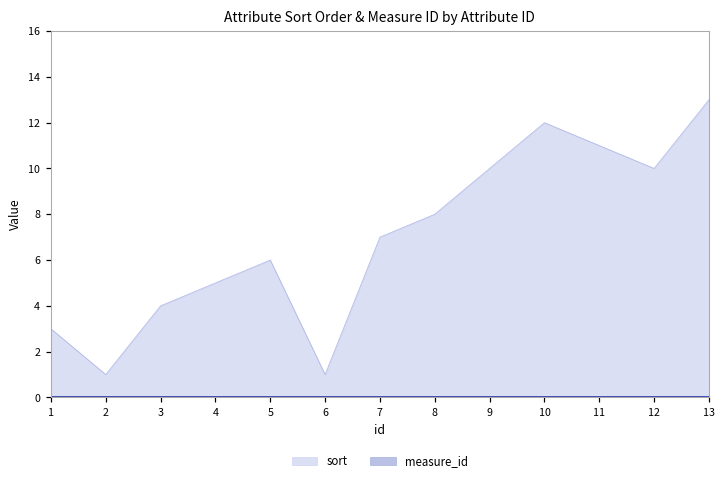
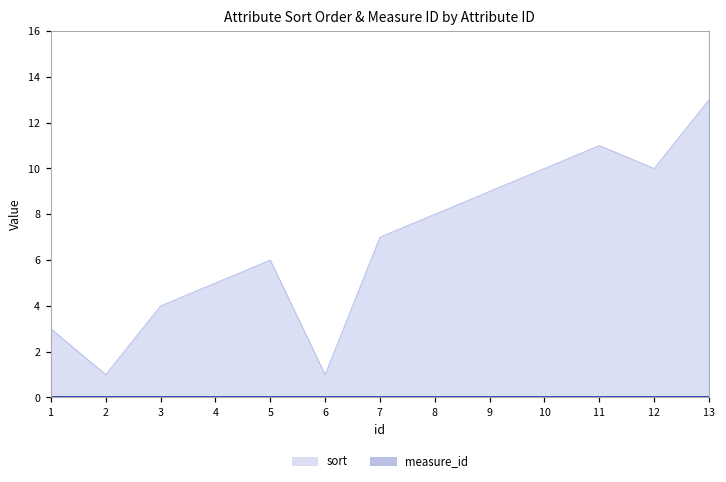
sort, 9: 10 -> 9
sort, 10: 12 -> 10
